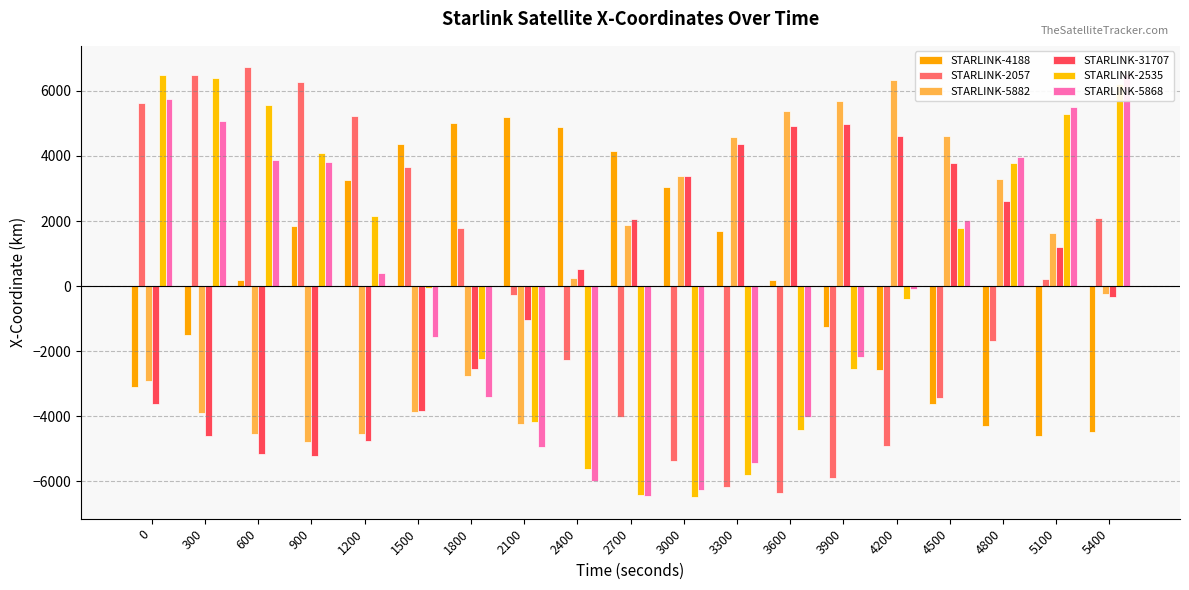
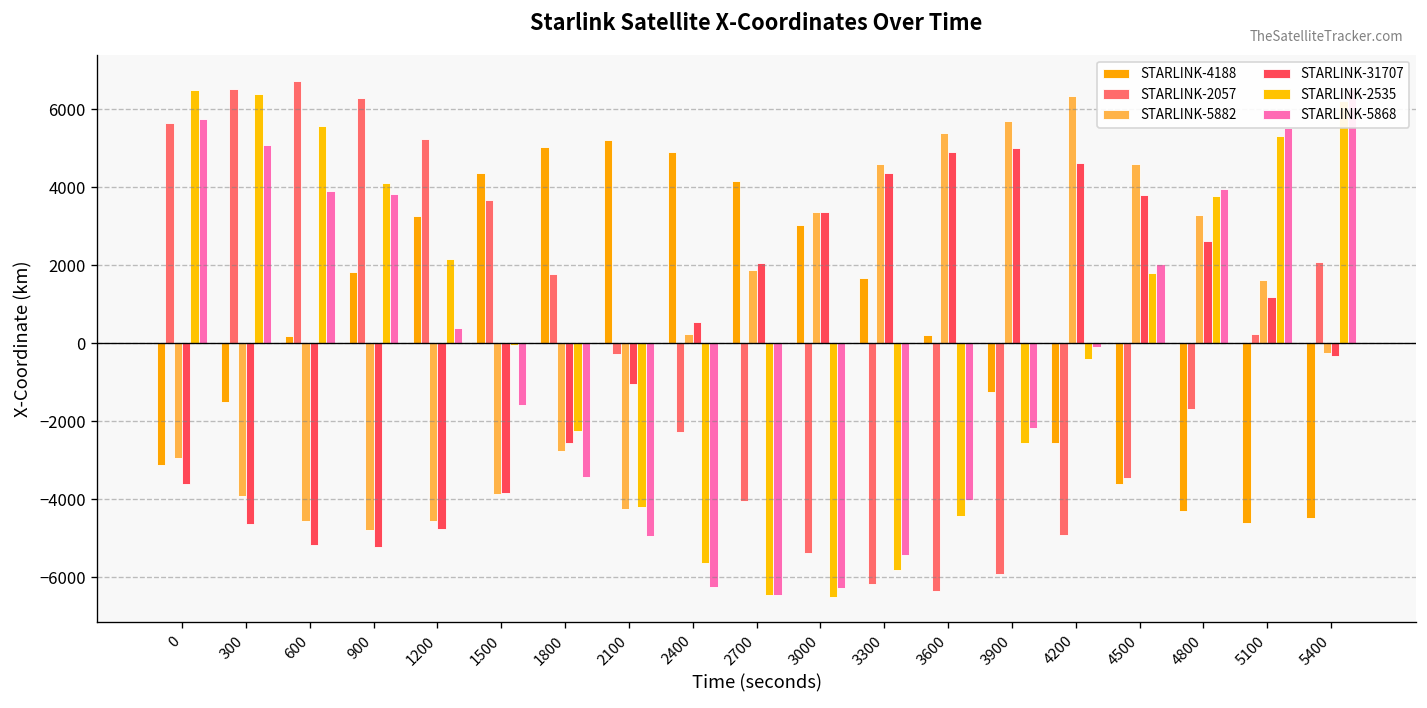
STARLINK-5868, 2400: -6000 -> -6300
